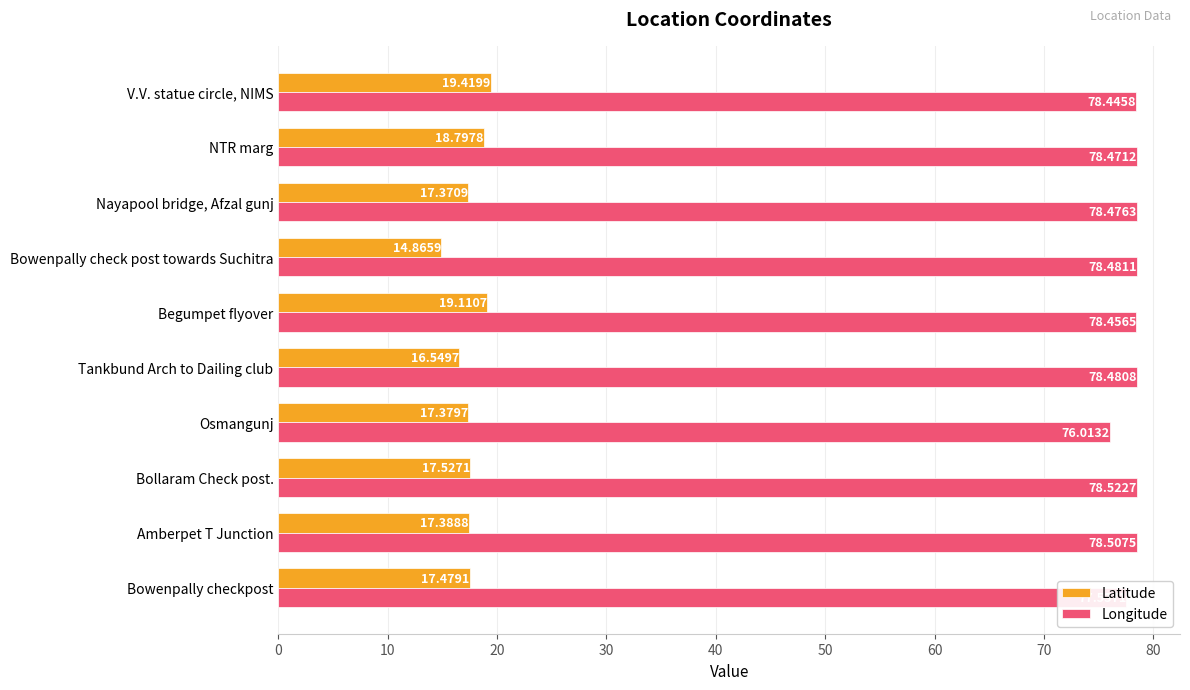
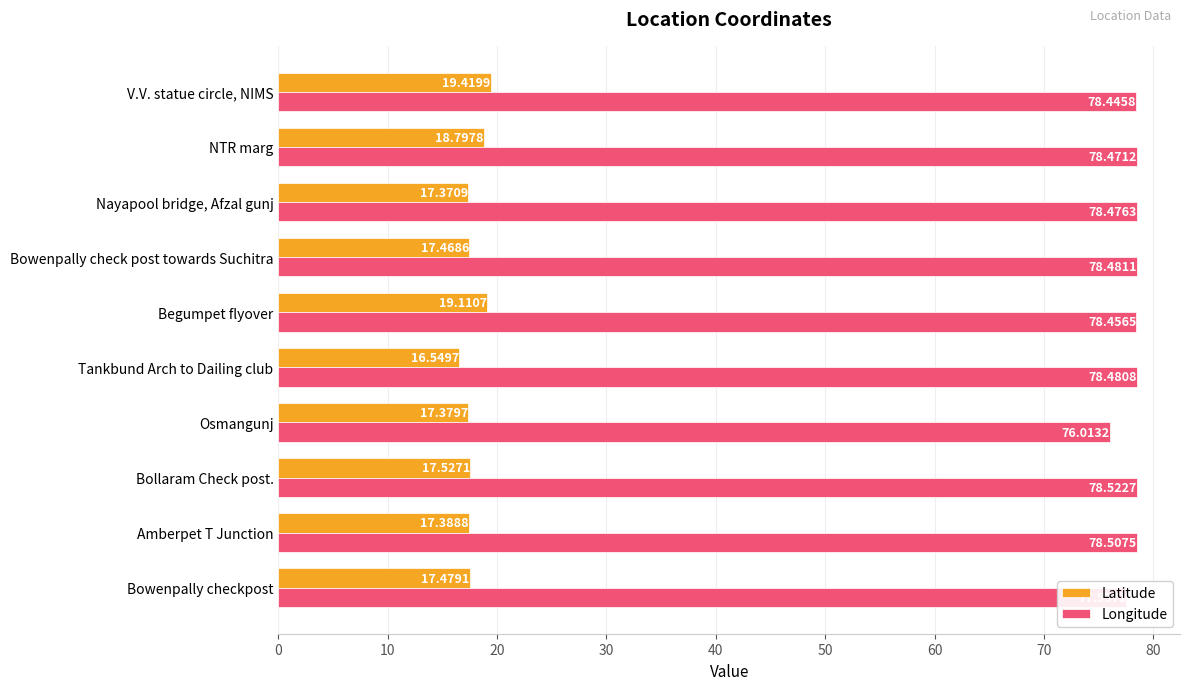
Latitude, Bowenpally check post towards Suchitra: 14.8659 -> 17.4686
